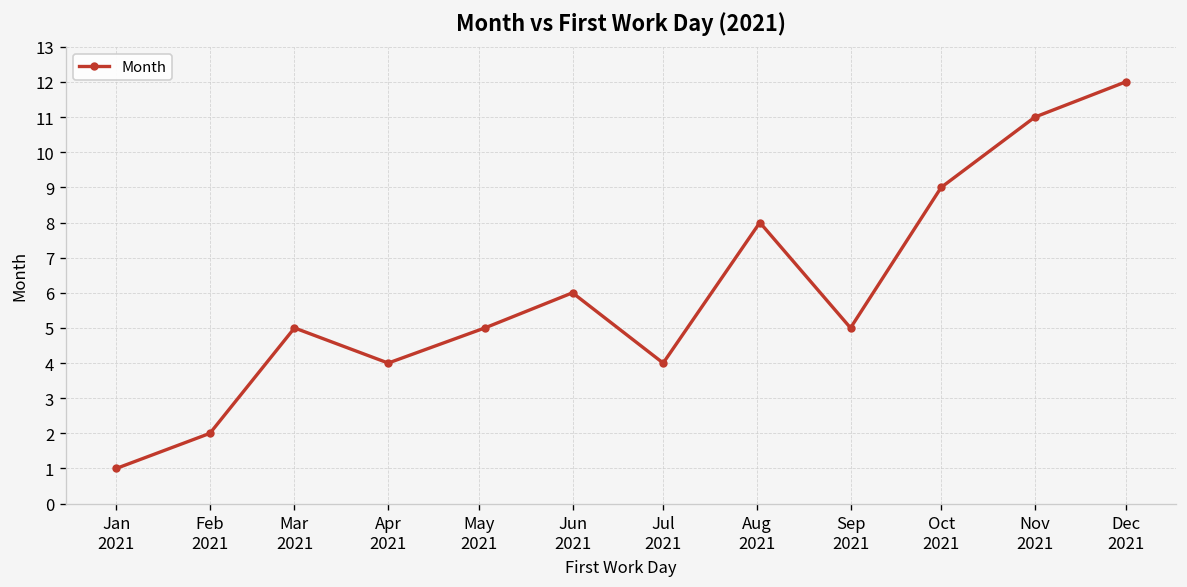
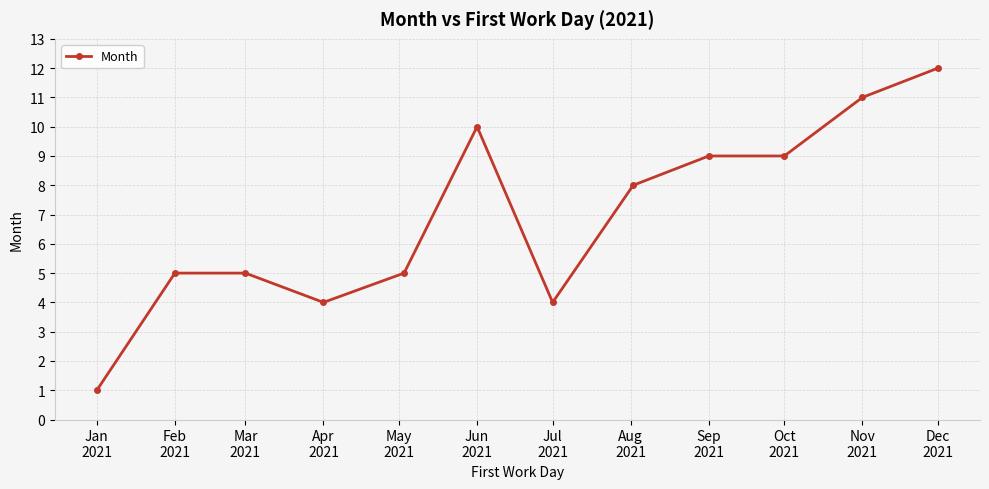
Feb 2021: 2 -> 5
Jun 2021: 6 -> 10
Sep 2021: 5 -> 9
